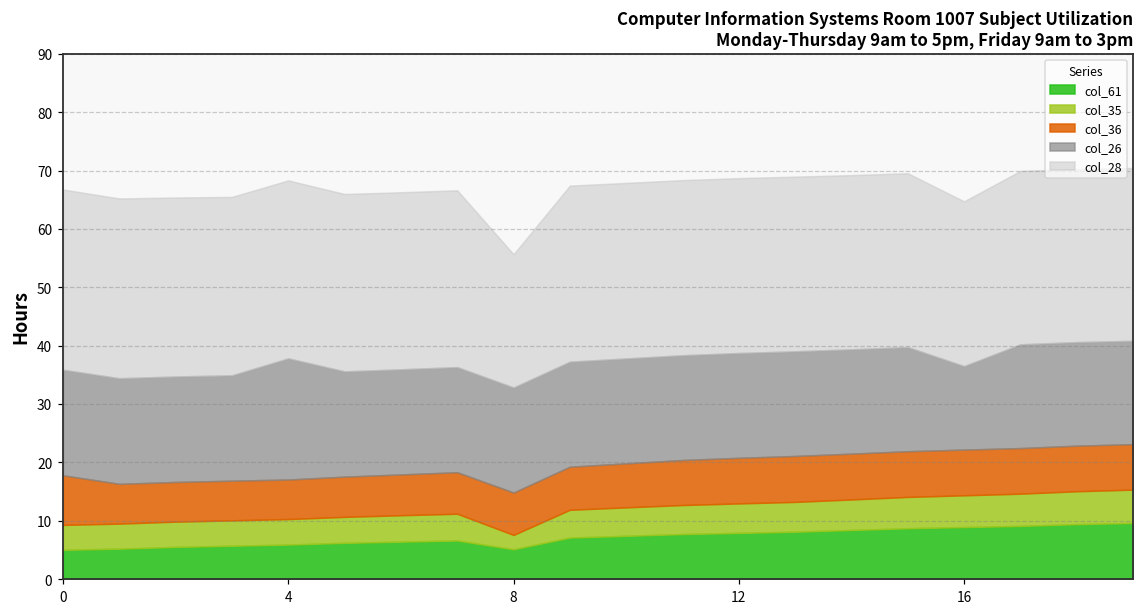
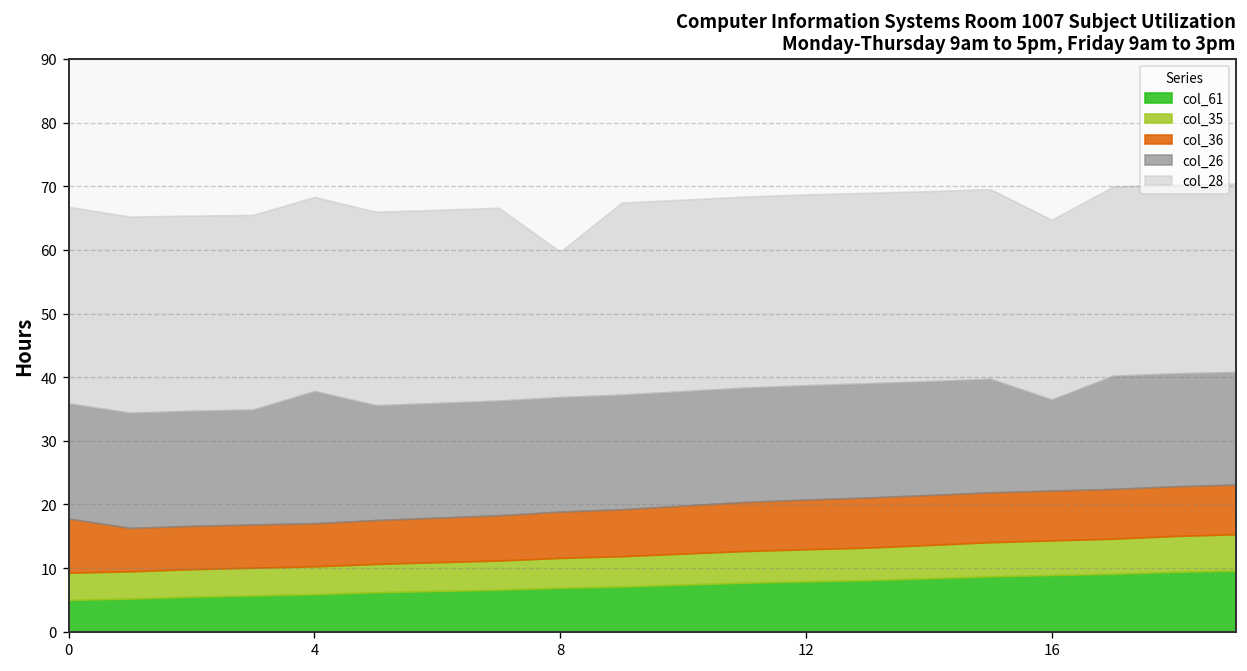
col_61, 8: 5 -> 7
col_35, 8: 2 -> 5
